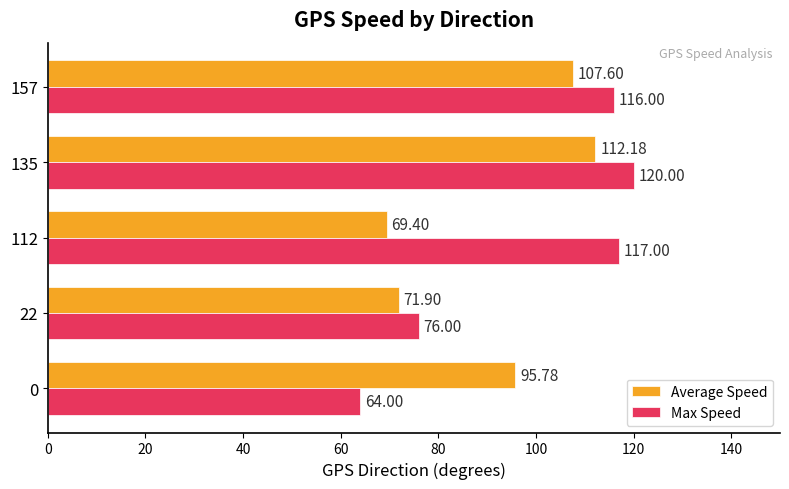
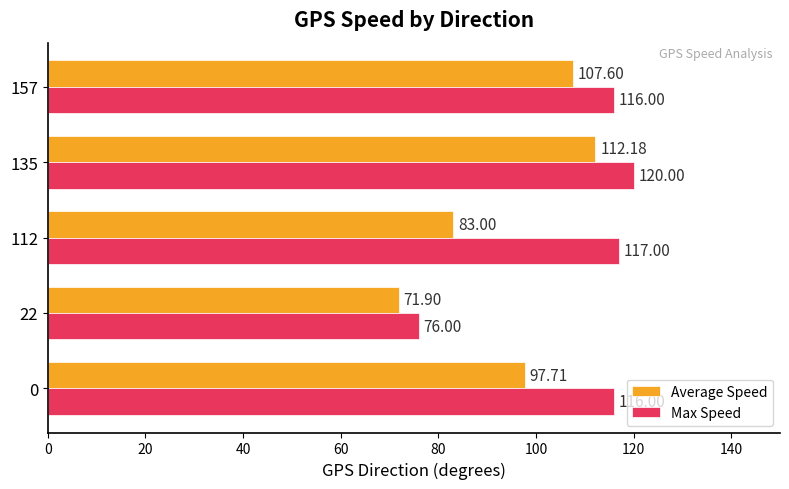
Average Speed, 112: 69.40 -> 83.00
Average Speed, 0: 95.78 -> 97.71
Max Speed, 0: 64 -> 116
